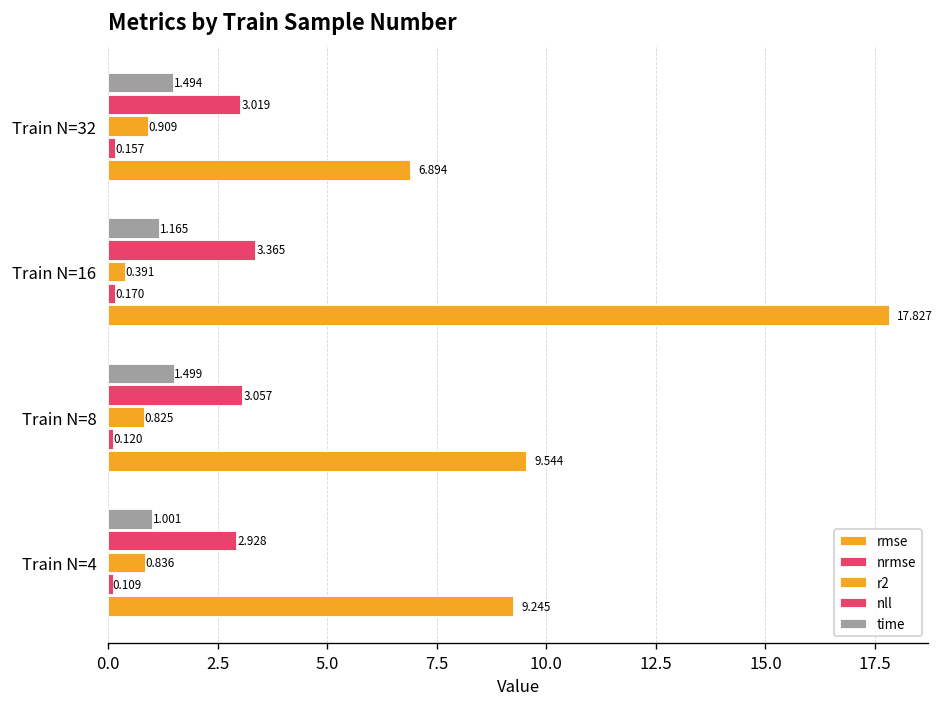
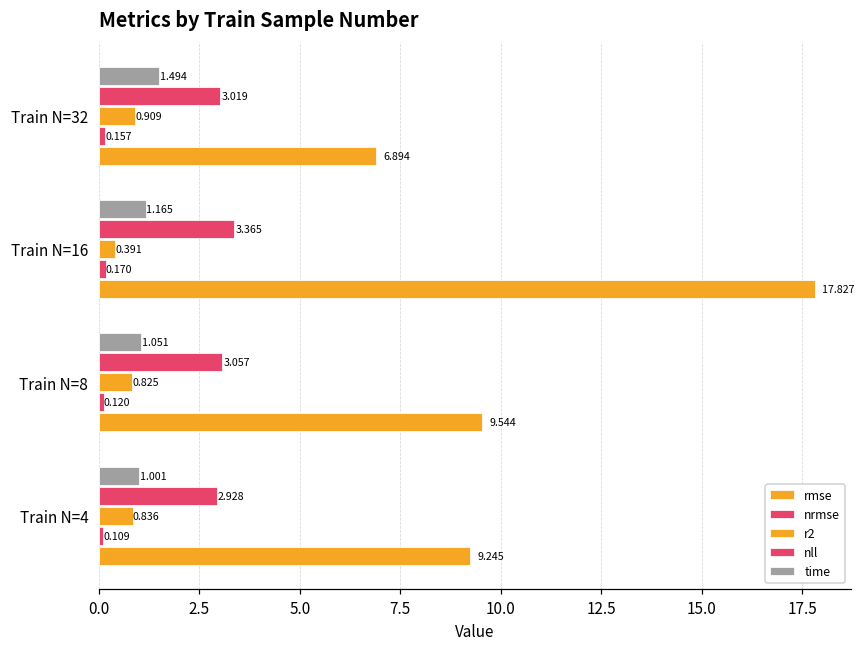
time, Train N=8: 1.499 -> 1.051
